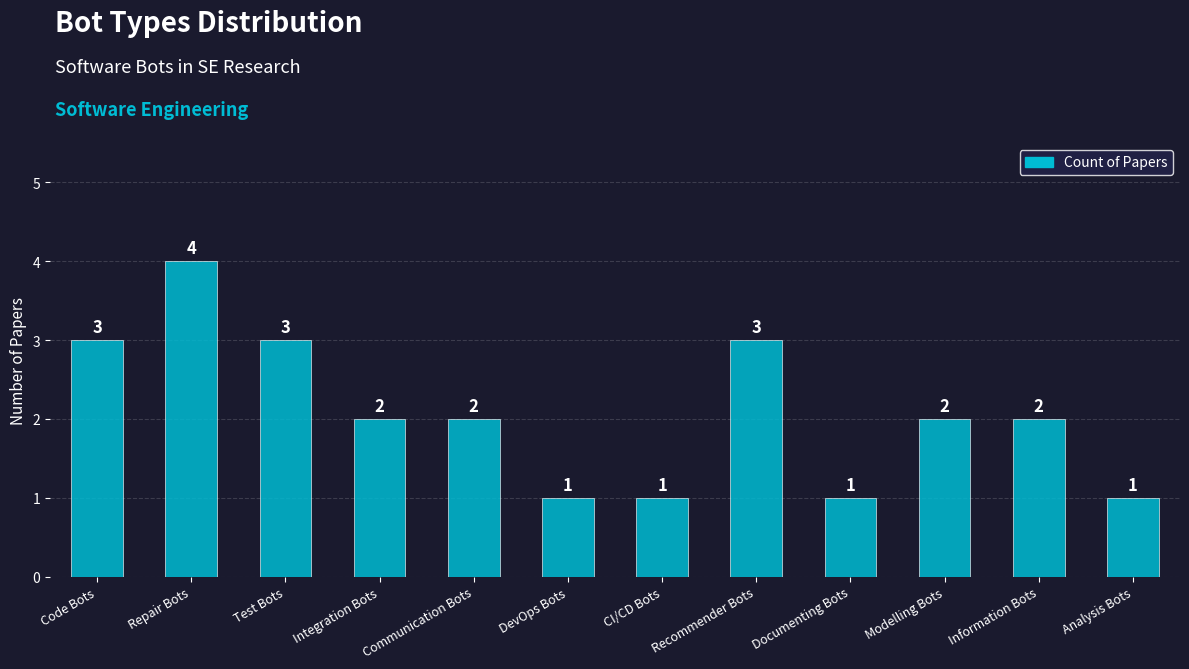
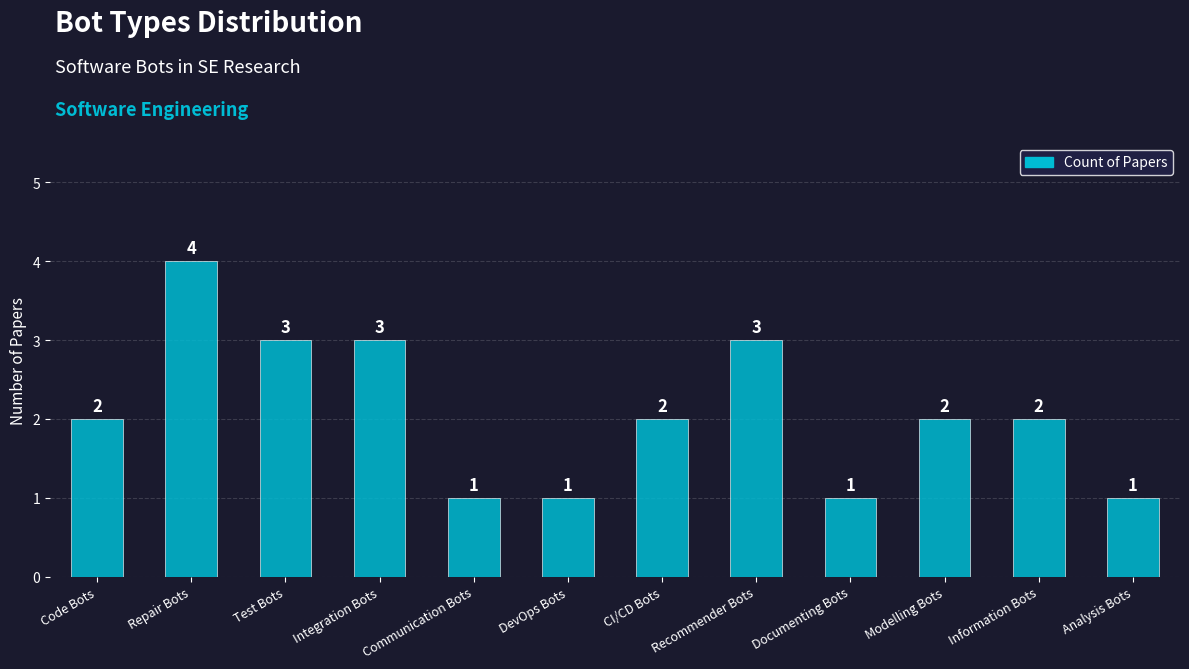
Code Bots: 3 -> 2
Integration Bots: 2 -> 3
Communication Bots: 2 -> 1
CI/CD Bots: 1 -> 2
